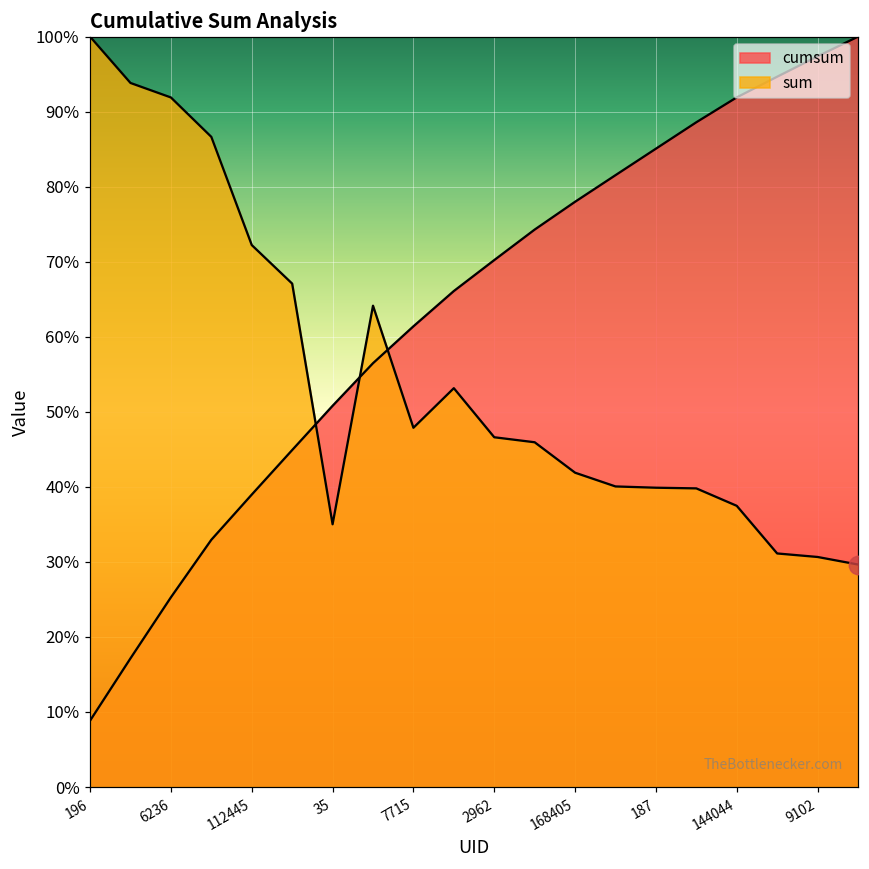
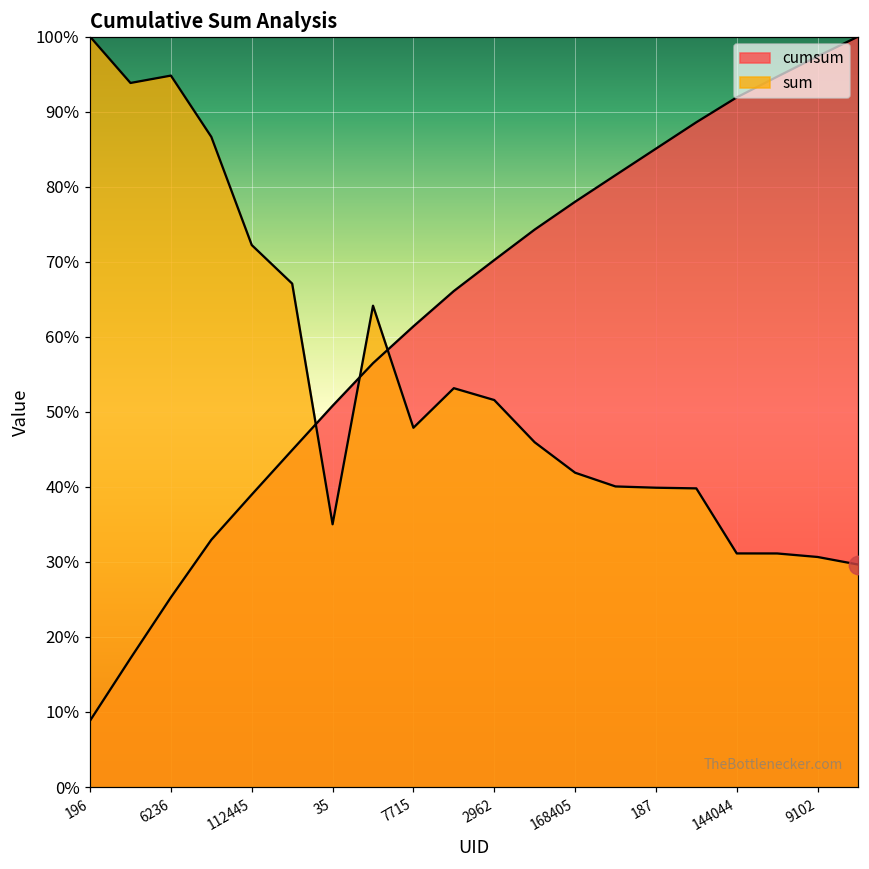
sum, 6236: 92% -> 95%
sum, 2962: 47% -> 52%
sum, 144044: 37% -> 31%
